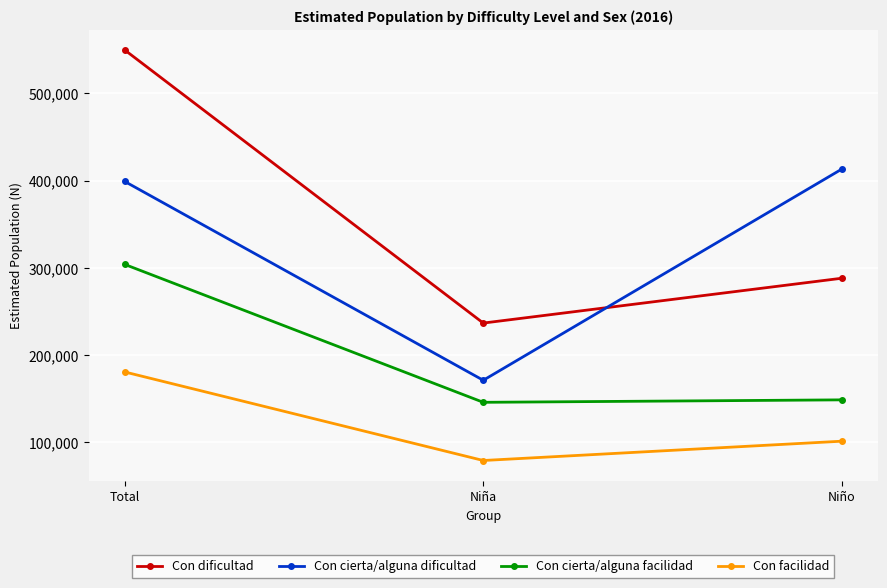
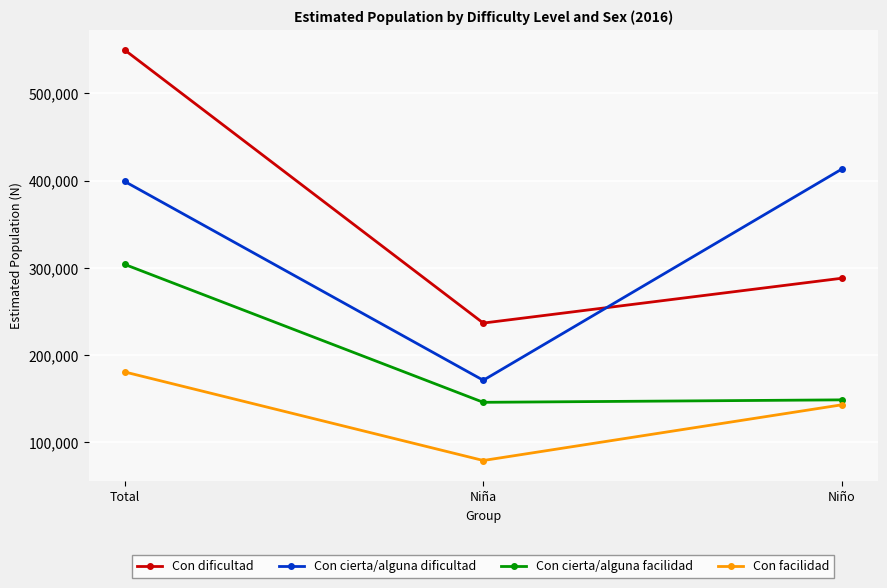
Con facilidad, Niño: 100,000 -> 140,000
